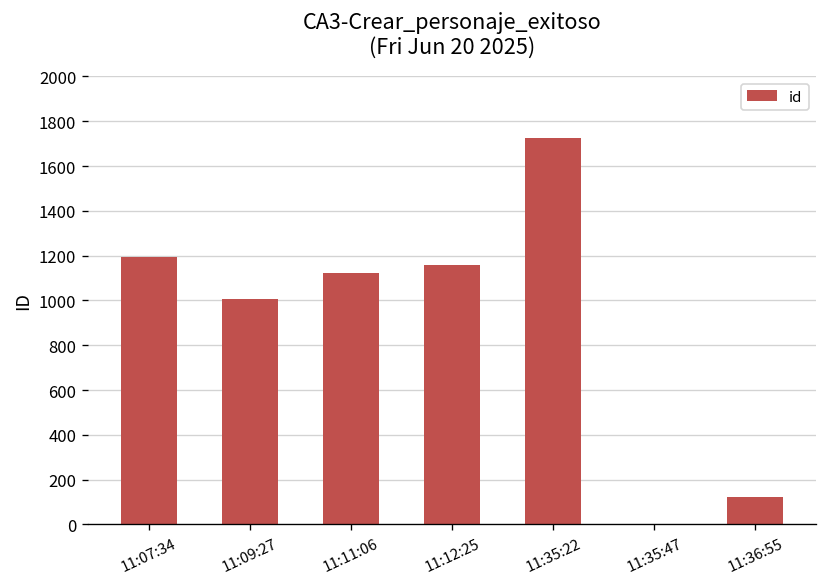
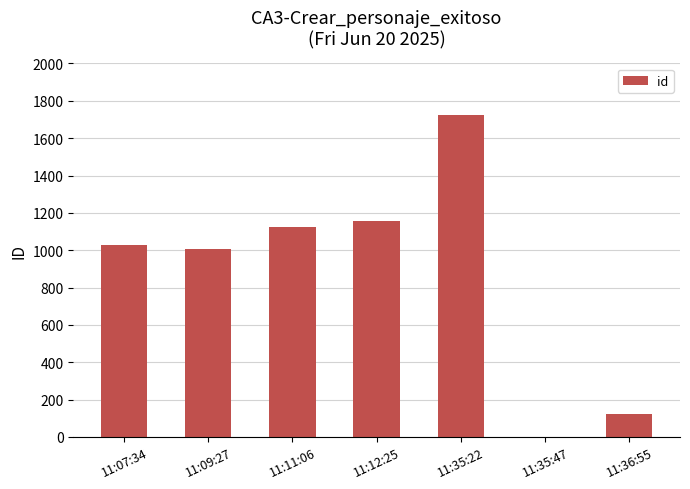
11:07:34: 1200 -> 1030
